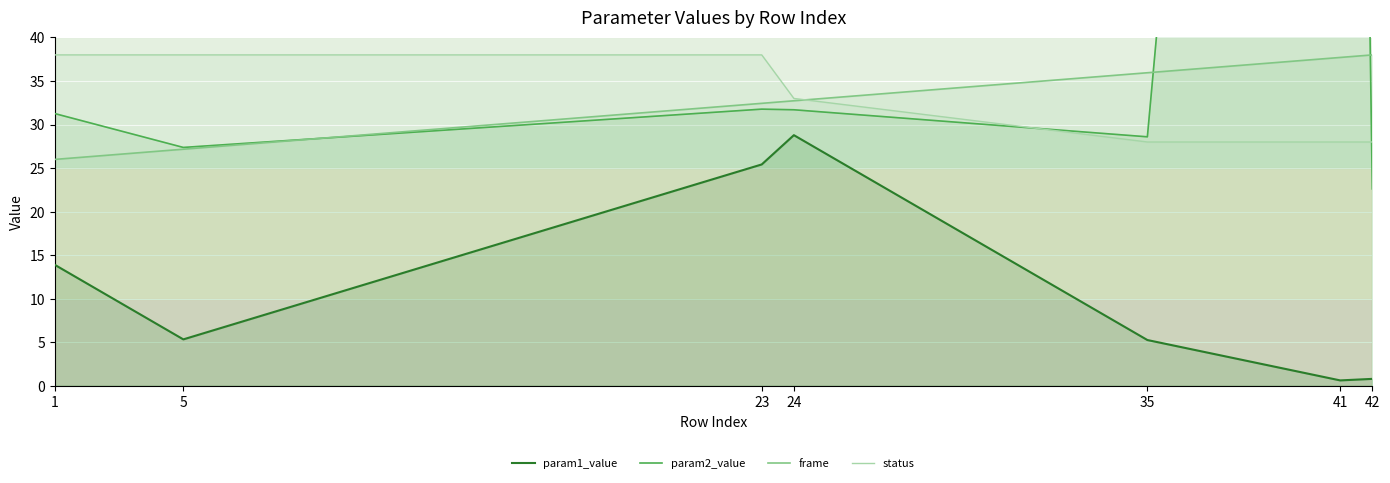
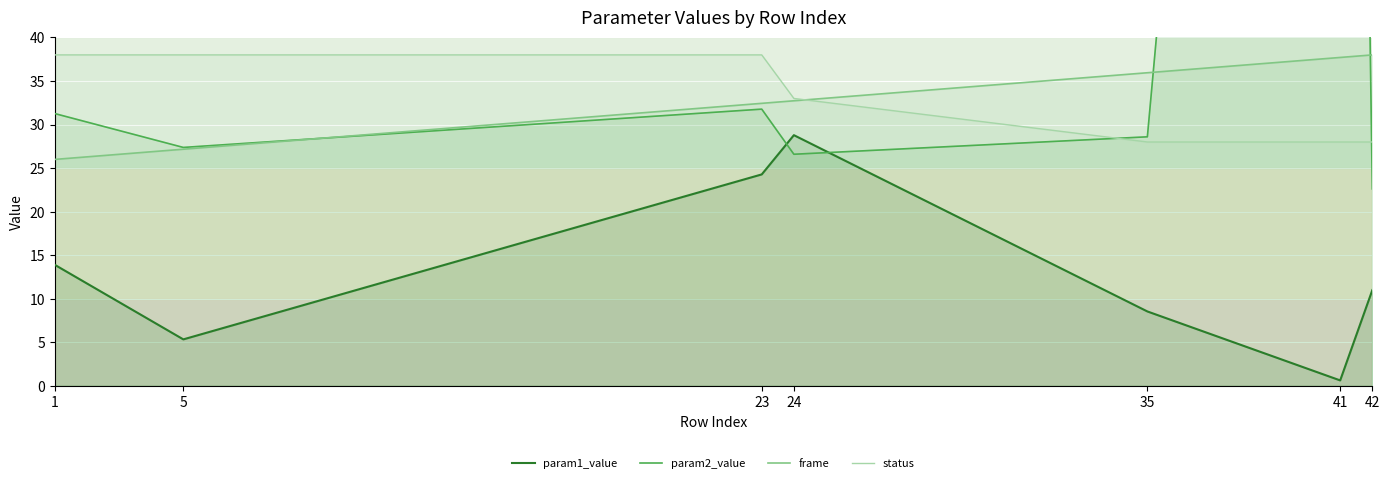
param1_value, 23: 25 -> 24
param2_value, 24: 32 -> 27
param1_value, 35: 5 -> 9
param1_value, 42: 1 -> 11
